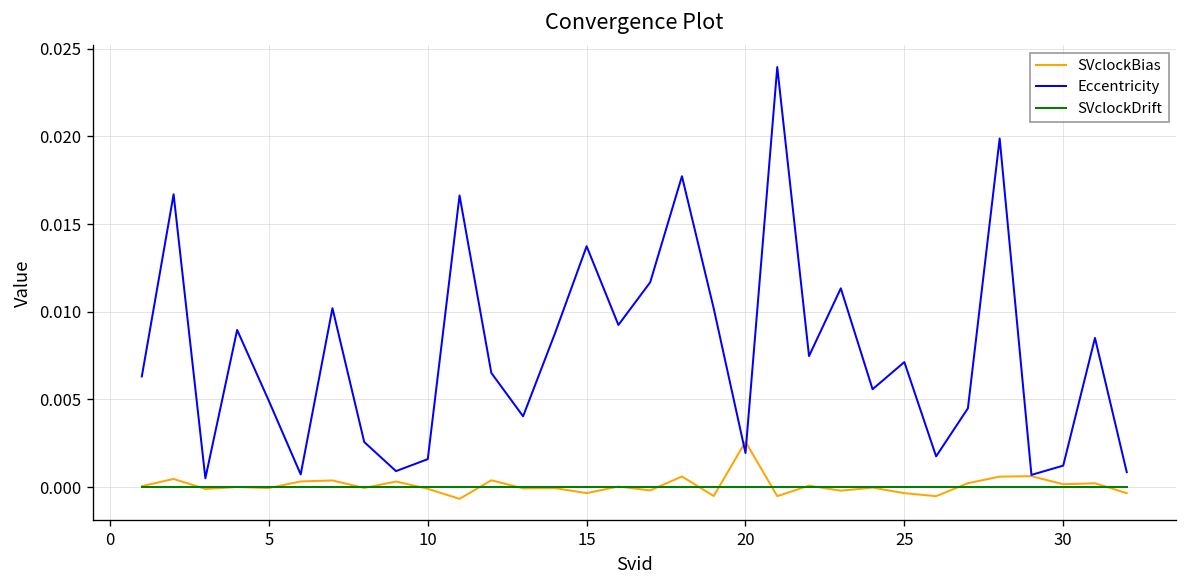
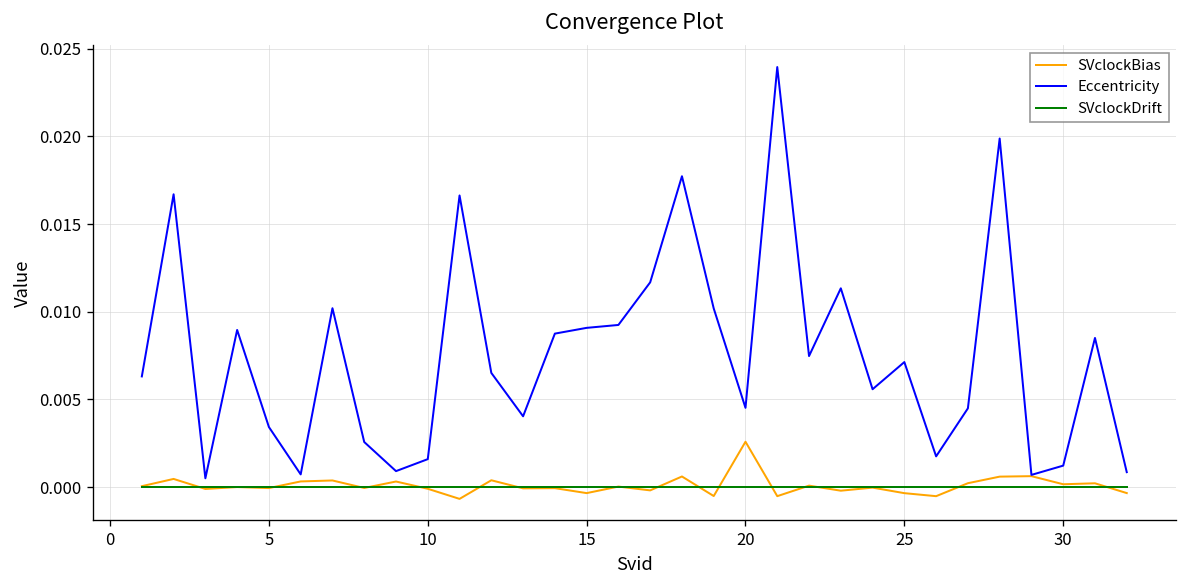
Eccentricity, 5: 0.0049 -> 0.0034
Eccentricity, 15: 0.0137 -> 0.0091
Eccentricity, 20: 0.0019 -> 0.0045
